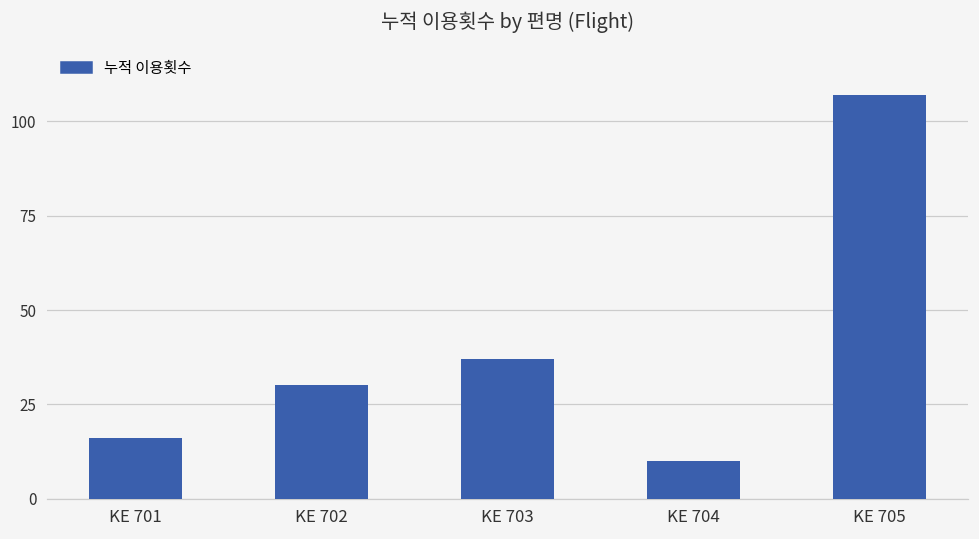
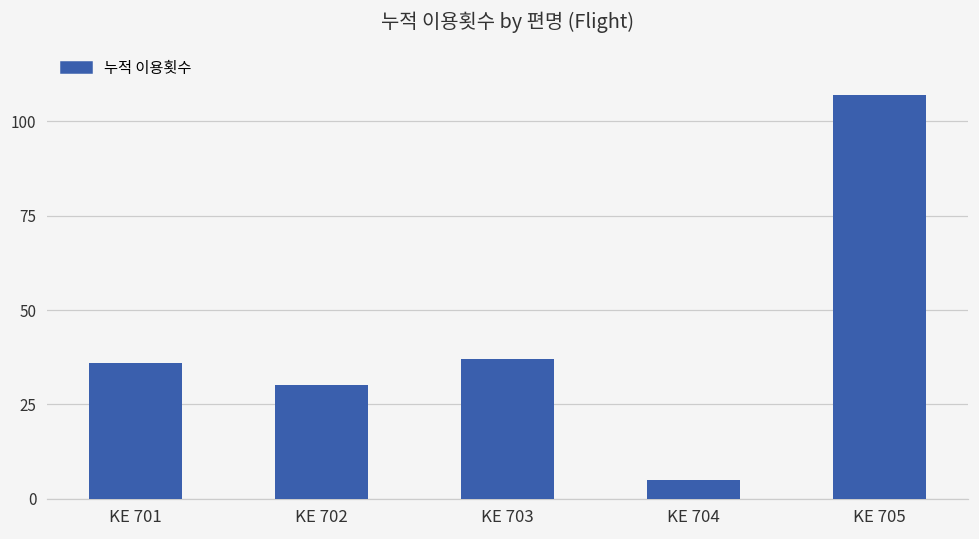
KE 701: 16 -> 36
KE 704: 10 -> 5
